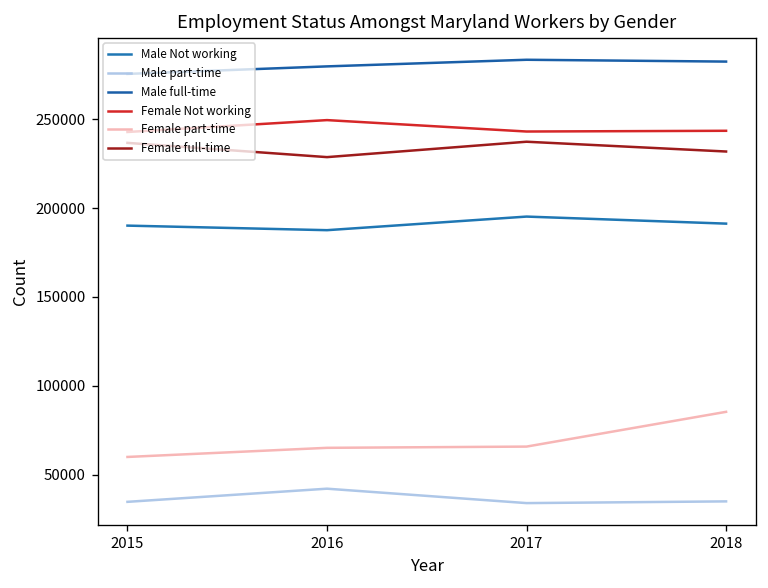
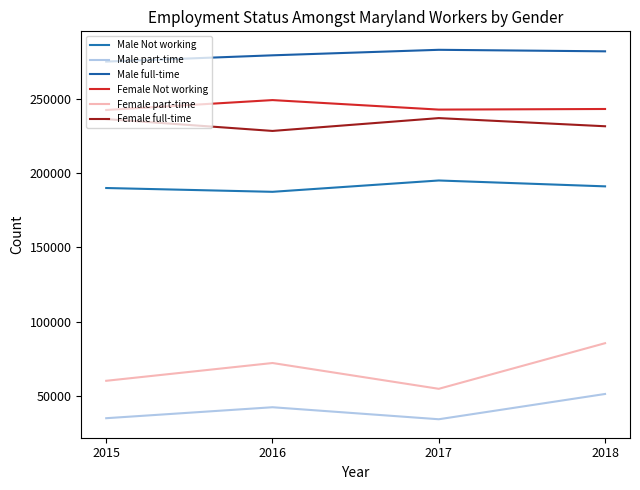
Female part-time, 2016: 65000 -> 72000
Female part-time, 2017: 66000 -> 55000
Male part-time, 2018: 35000 -> 51000
